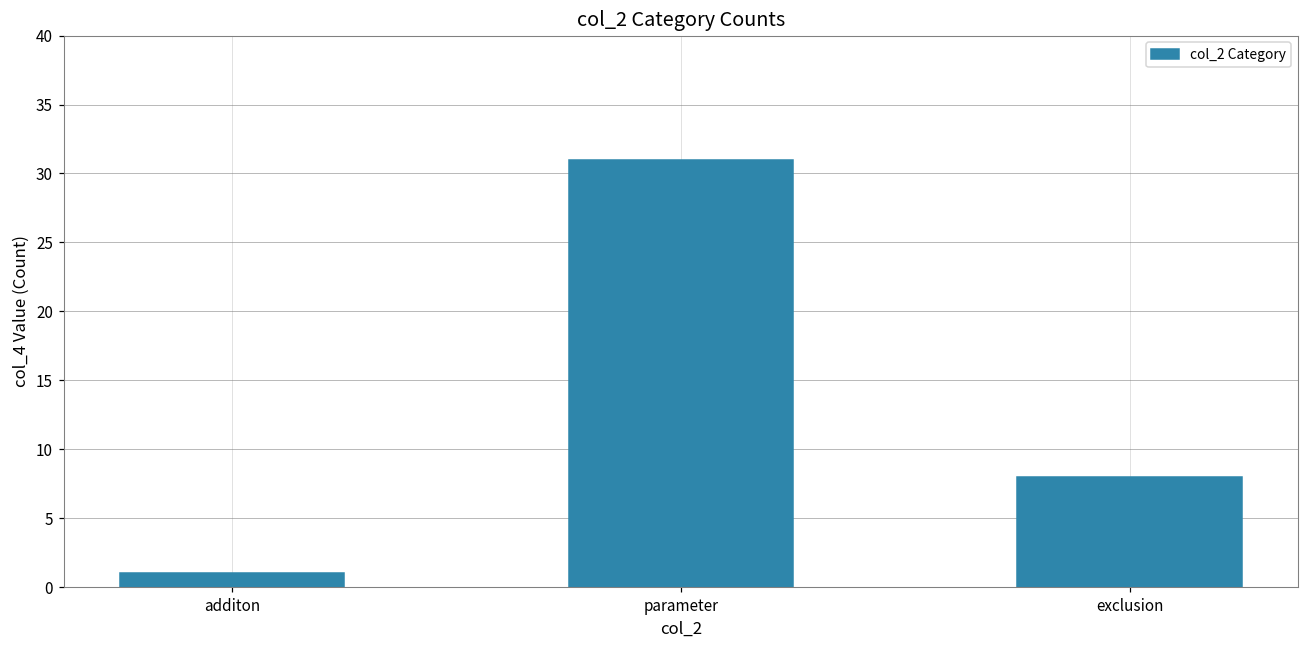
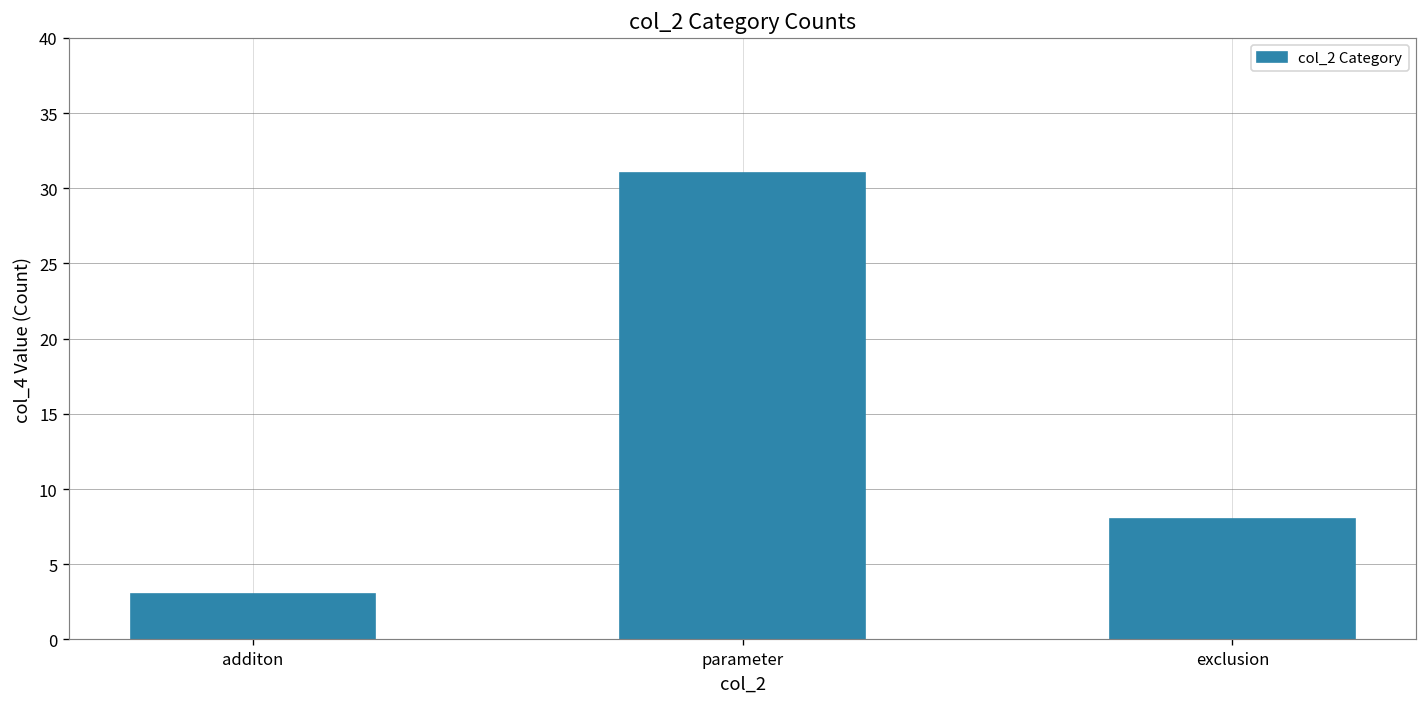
additon: 1 -> 3
